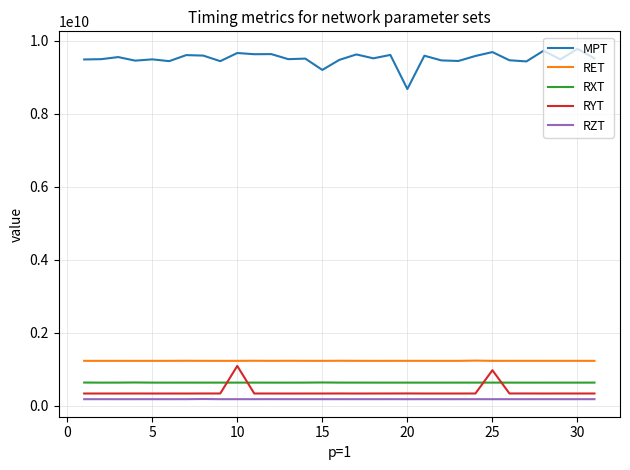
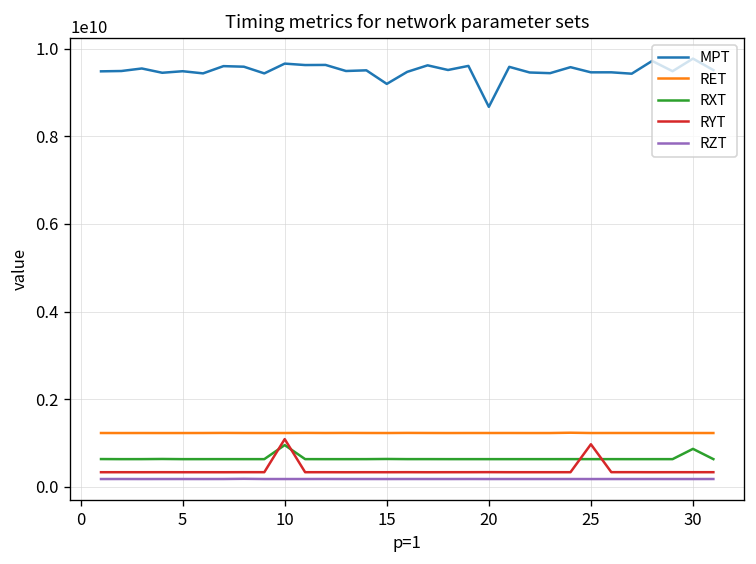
RXT, 10: 600000000 -> 1000000000
MPT, 25: 9700000000 -> 9500000000
RXT, 30: 600000000 -> 900000000
